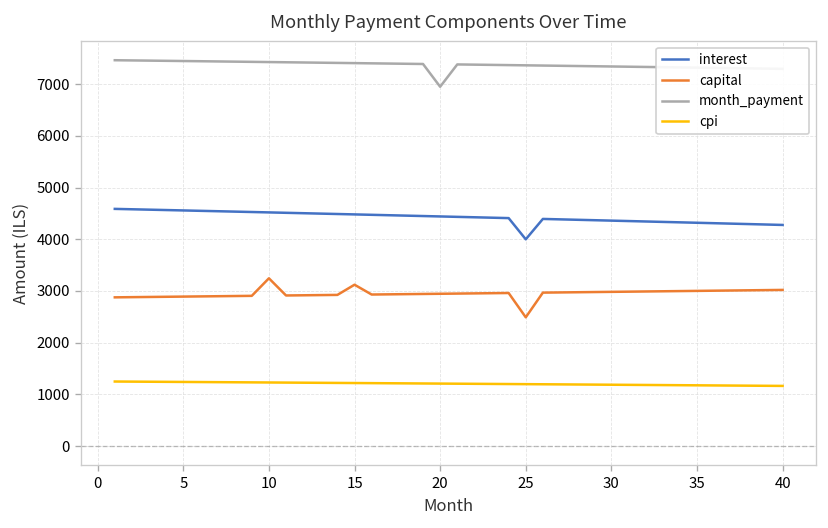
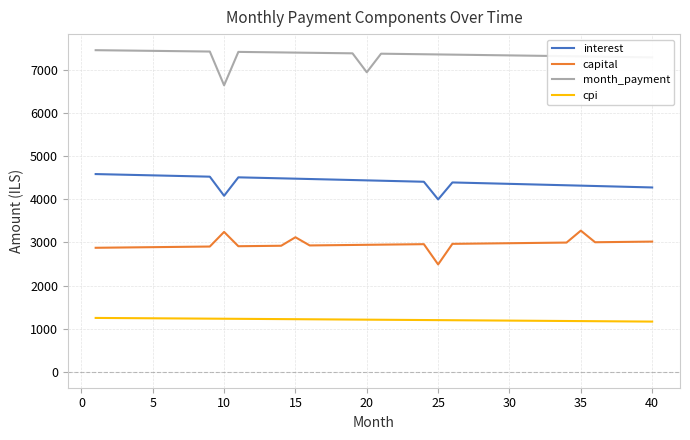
interest, 10: 4500 -> 4100
month_payment, 10: 7400 -> 6700
capital, 35: 3000 -> 3300
